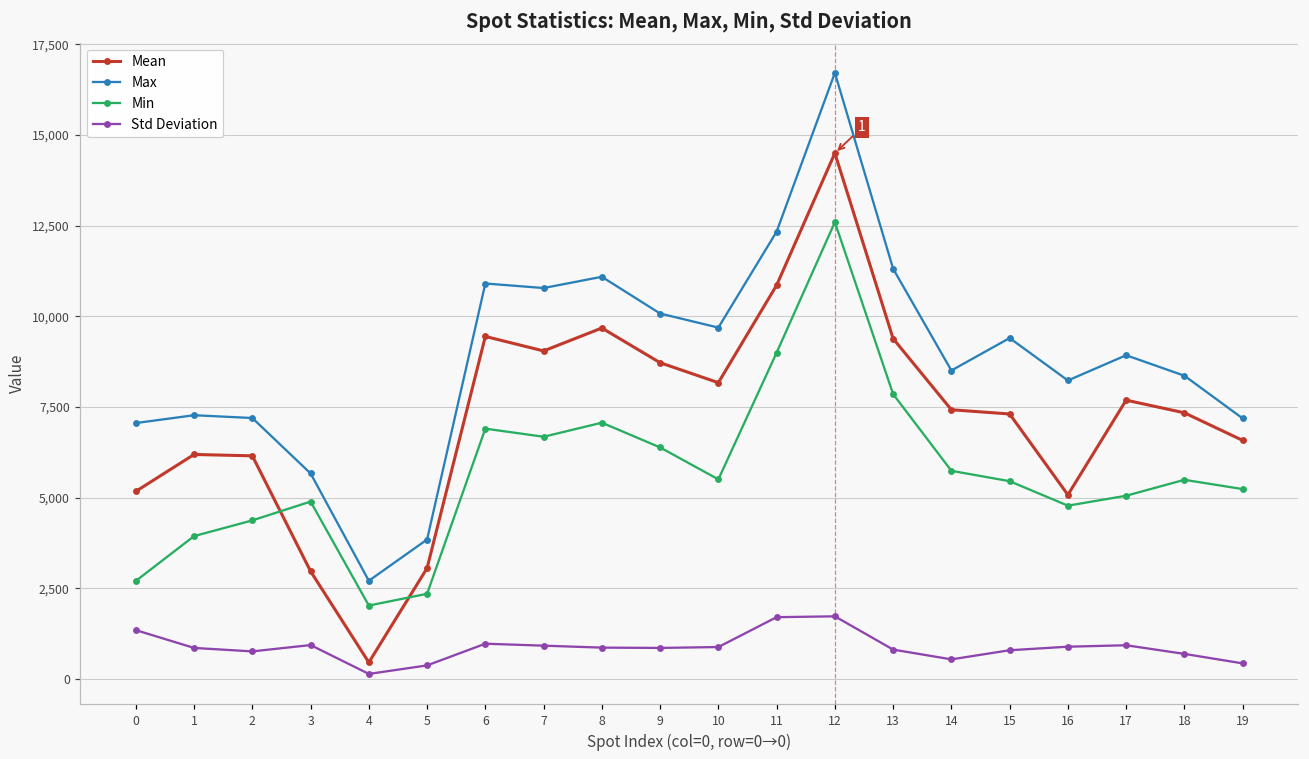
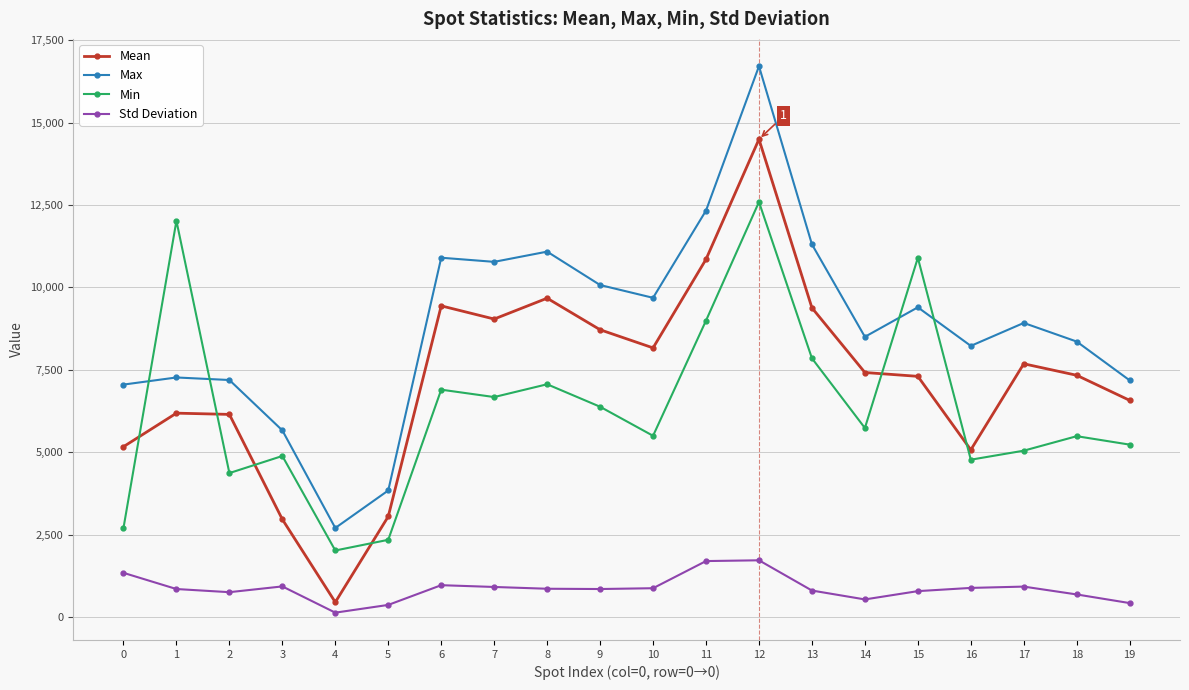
Min, 1: 3,900 -> 12,000
Min, 15: 5,500 -> 10,900
